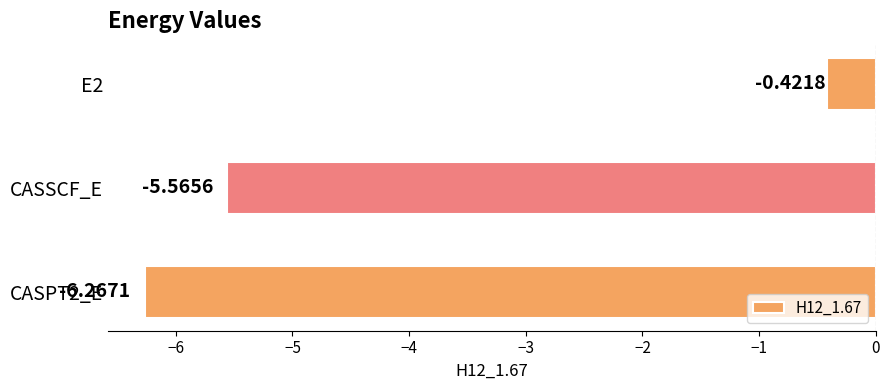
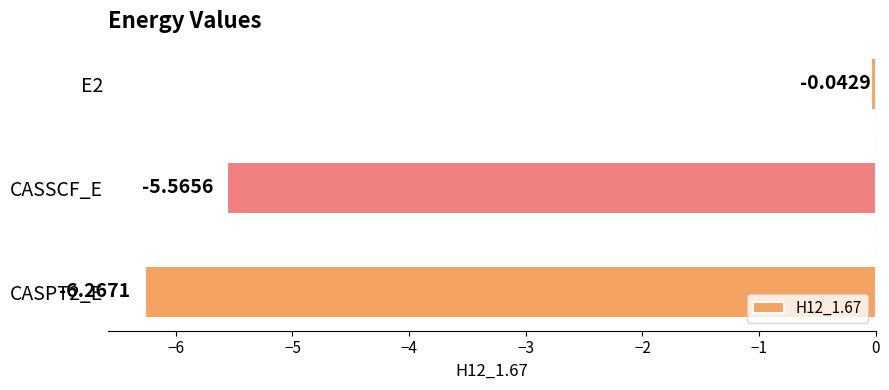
E2: -0.4218 -> -0.0429
